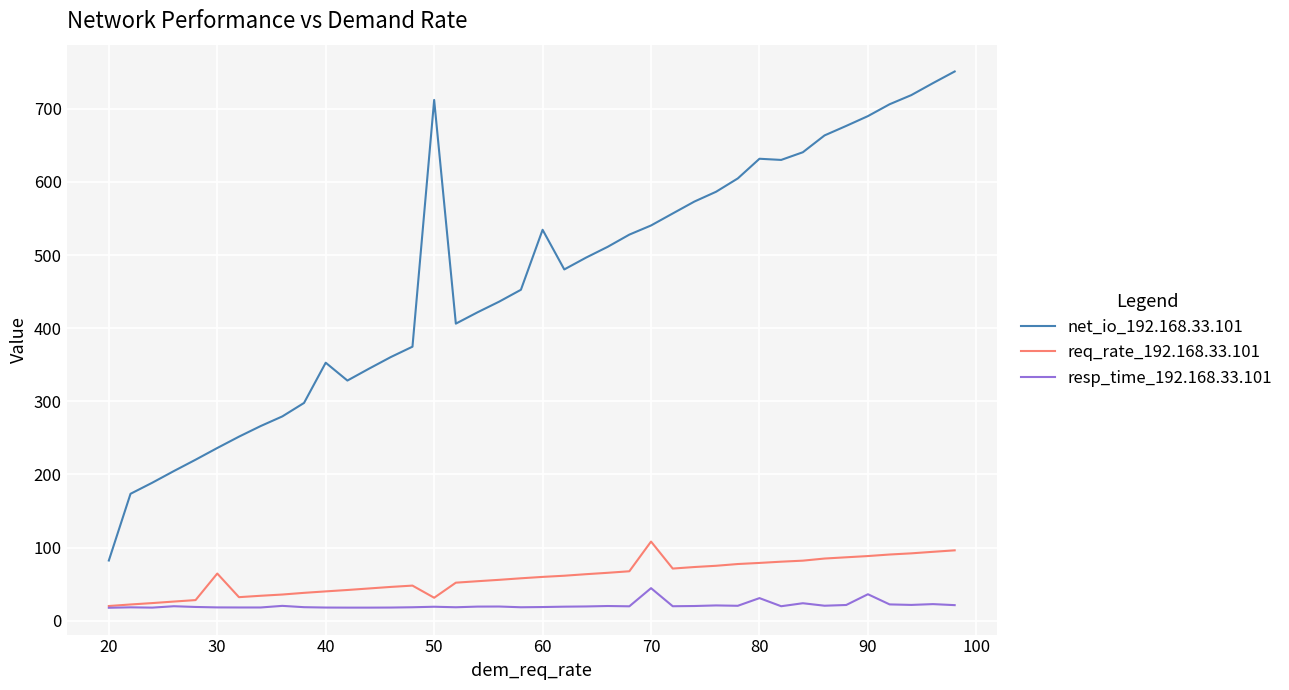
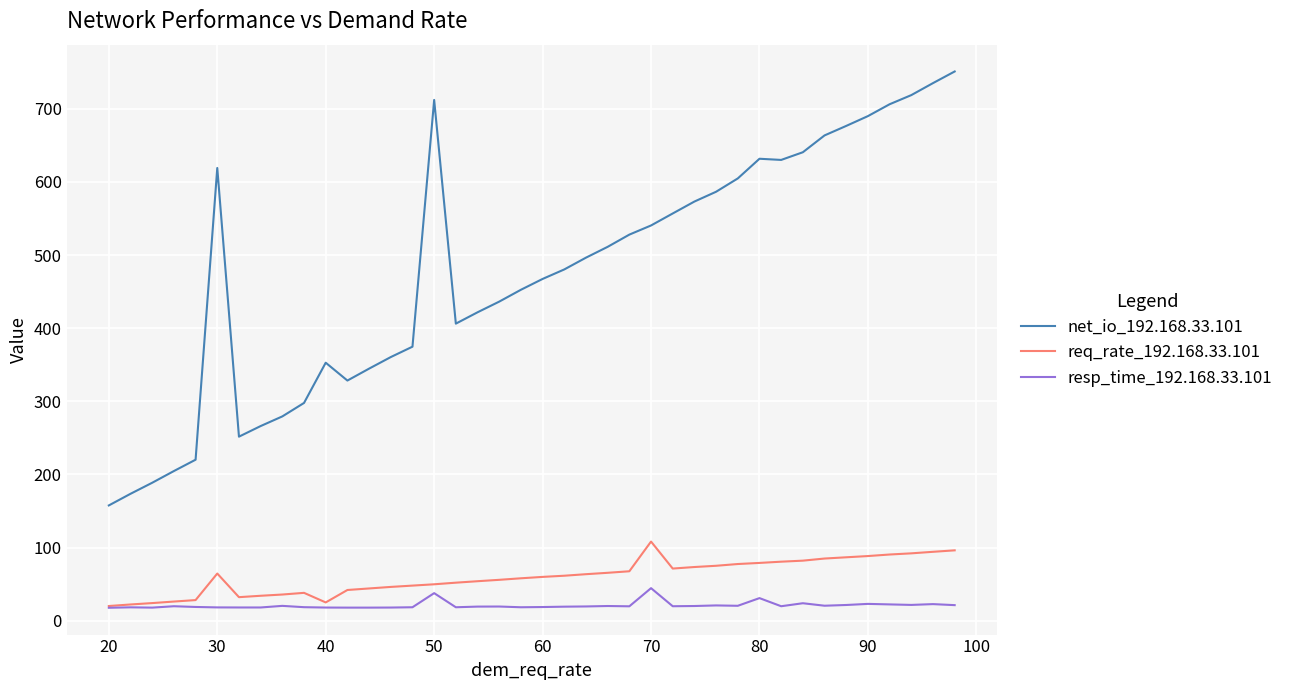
net_io_192.168.33.101, 20: 80 -> 160
net_io_192.168.33.101, 30: 240 -> 620
req_rate_192.168.33.101, 40: 40 -> 30
req_rate_192.168.33.101, 50: 30 -> 50
resp_time_192.168.33.101, 50: 20 -> 40
net_io_192.168.33.101, 60: 530 -> 470
resp_time_192.168.33.101, 90: 40 -> 20
